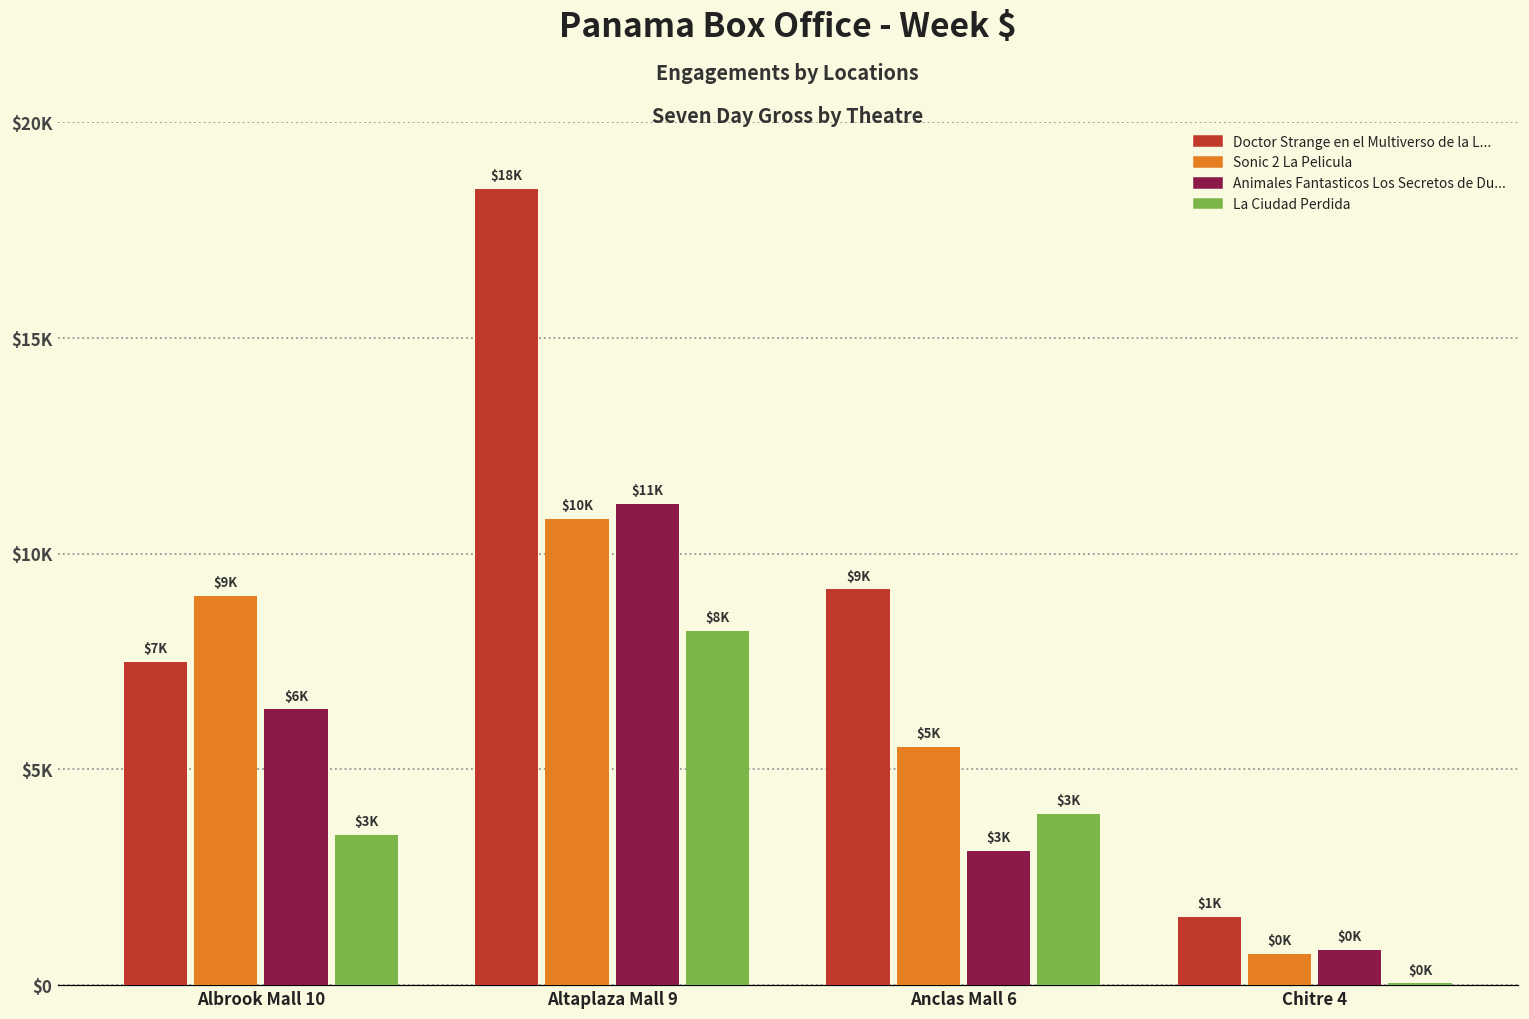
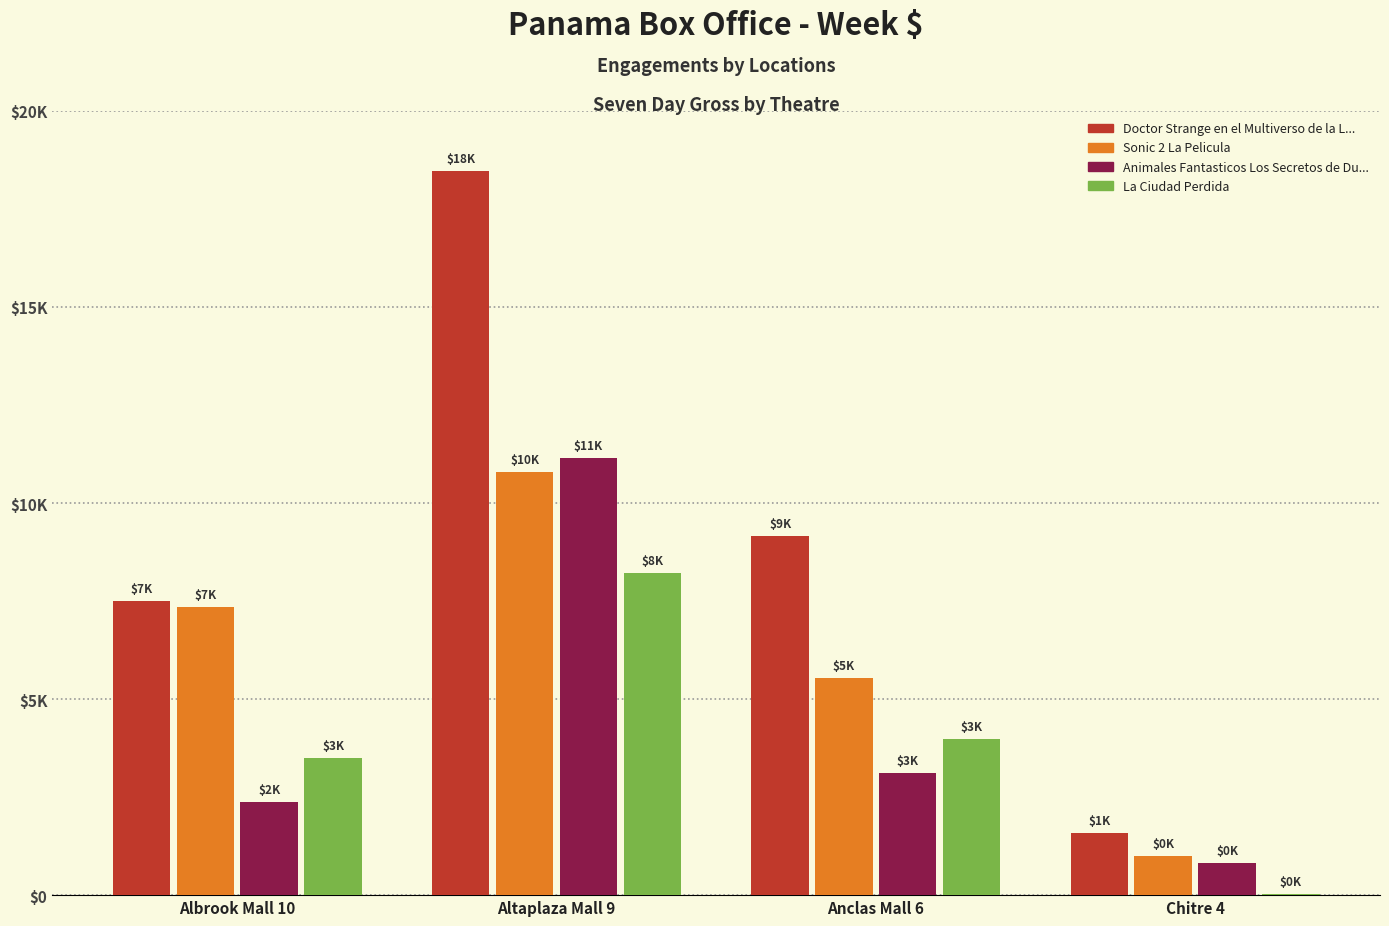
Sonic 2 La Pelicula, Albrook Mall 10: $9K -> $7K
Animales Fantasticos Los Secretos de Du..., Albrook Mall 10: $6K -> $2K
Sonic 2 La Pelicula, Chitre 4: $700 -> $1000
